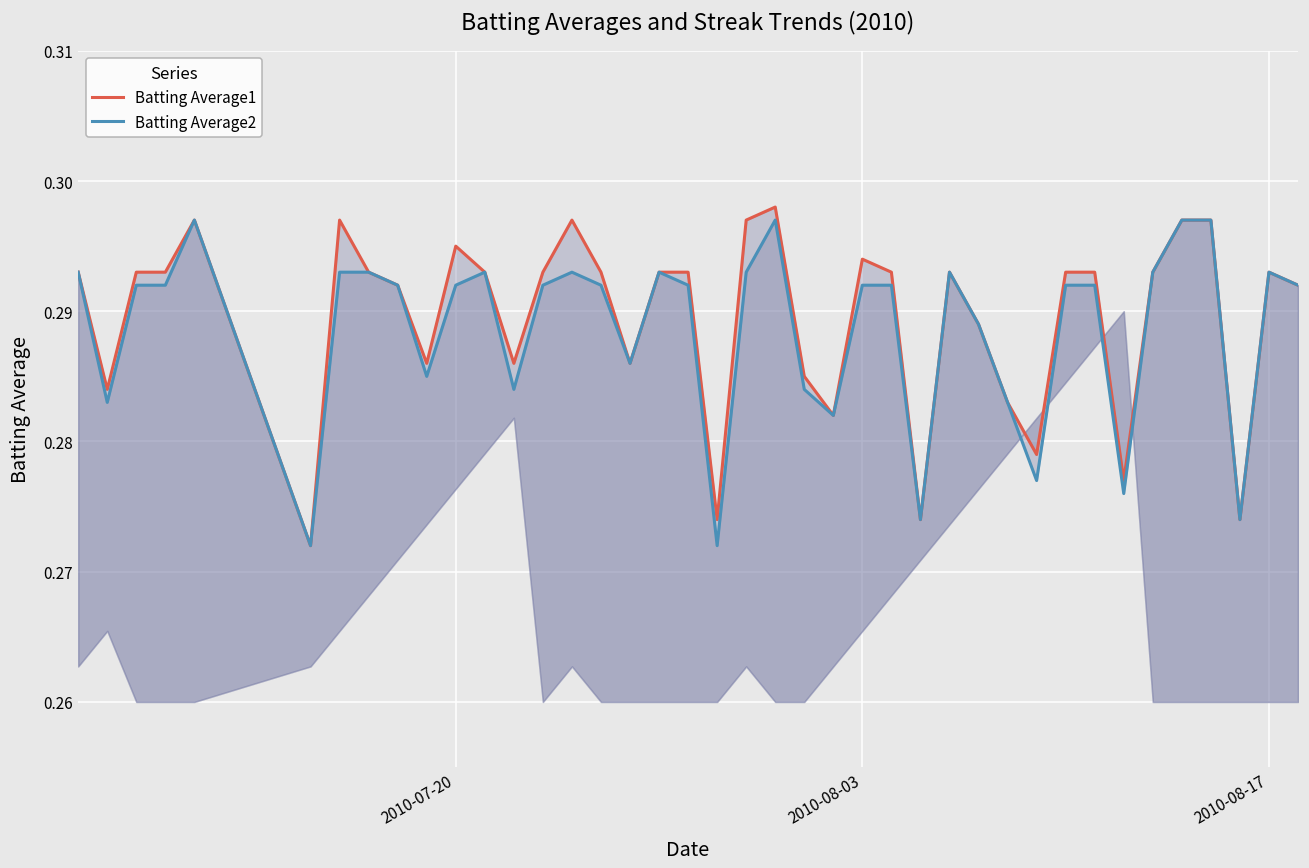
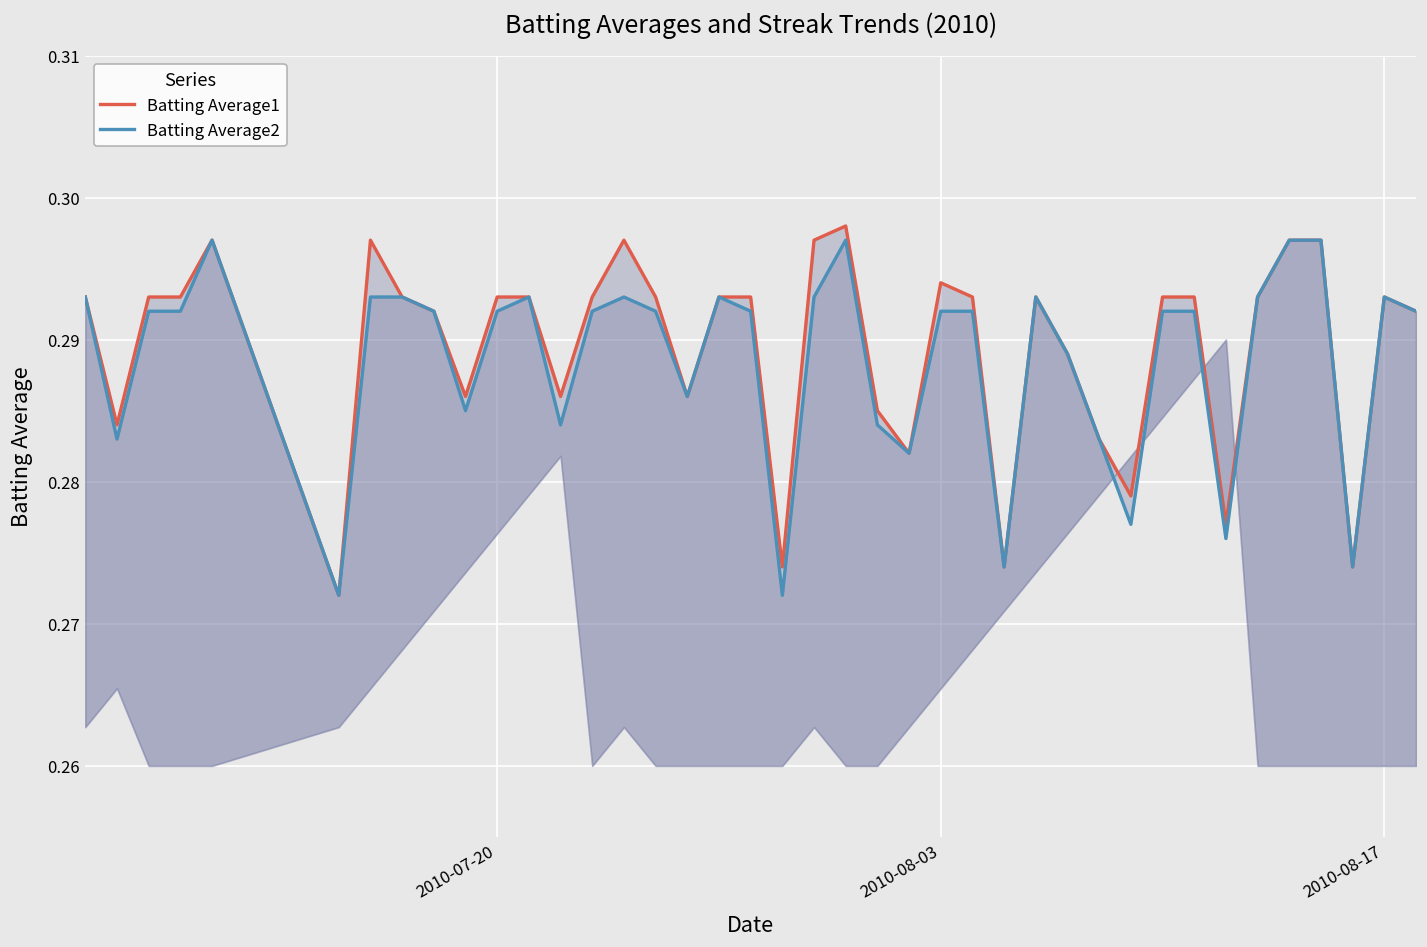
Batting Average1, 2010-07-20: 0.295 -> 0.293
